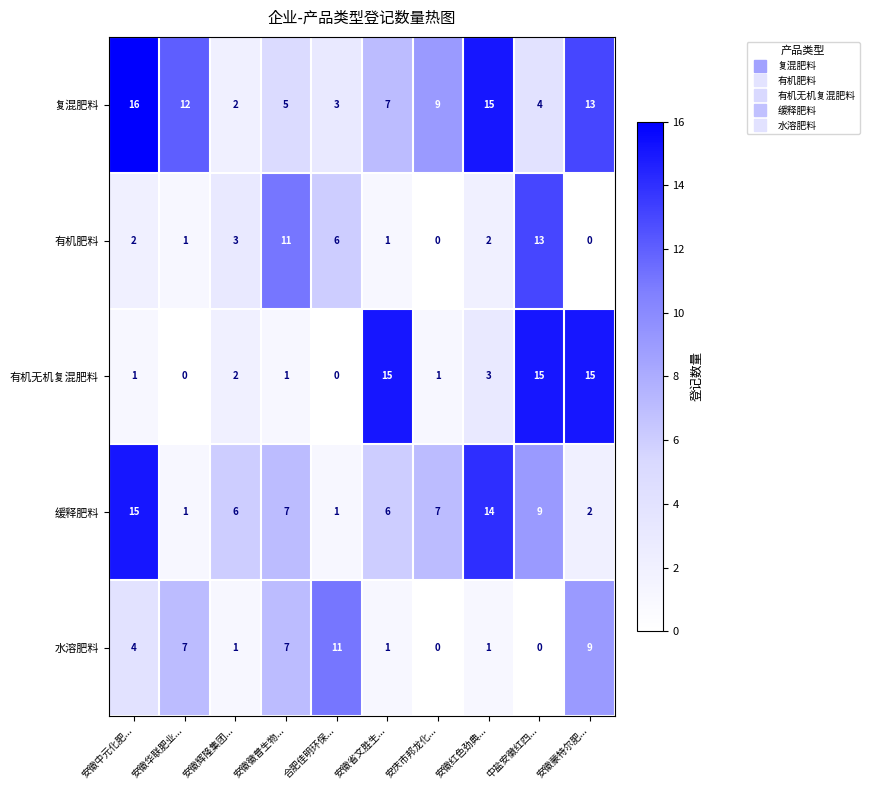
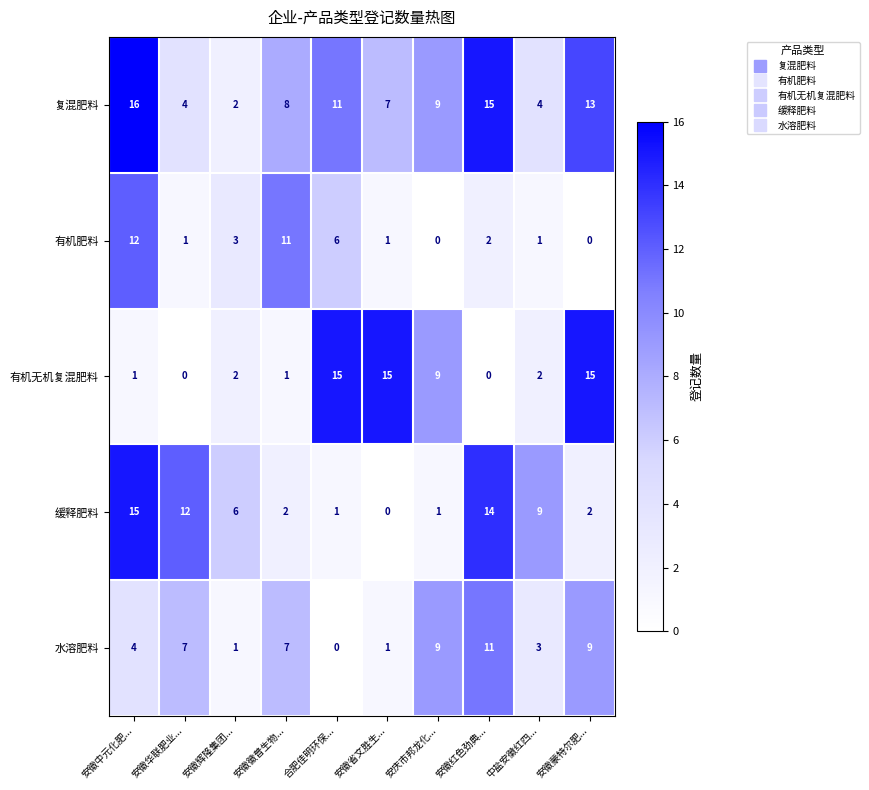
复混肥料, 安徽华联肥业...: 12 -> 4
复混肥料, 安徽徽普生物...: 5 -> 8
复混肥料, 合肥佳明环保...: 3 -> 11
有机肥料, 安徽中元化肥...: 2 -> 12
有机肥料, 中盐安徽红四...: 13 -> 1
有机无机复混肥料, 合肥佳明环保...: 0 -> 15
有机无机复混肥料, 安庆市邦龙化...: 1 -> 9
有机无机复混肥料, 安徽红色劲典...: 3 -> 0
有机无机复混肥料, 中盐安徽红四...: 15 -> 2
缓释肥料, 安徽华联肥业...: 1 -> 12
缓释肥料, 安徽徽普生物...: 7 -> 2
缓释肥料, 安徽省文胜生...: 6 -> 0
缓释肥料, 安庆市邦龙化...: 7 -> 1
水溶肥料, 合肥佳明环保...: 11 -> 0
水溶肥料, 安庆市邦龙化...: 0 -> 9
水溶肥料, 安徽红色劲典...: 1 -> 11
水溶肥料, 中盐安徽红四...: 0 -> 3
